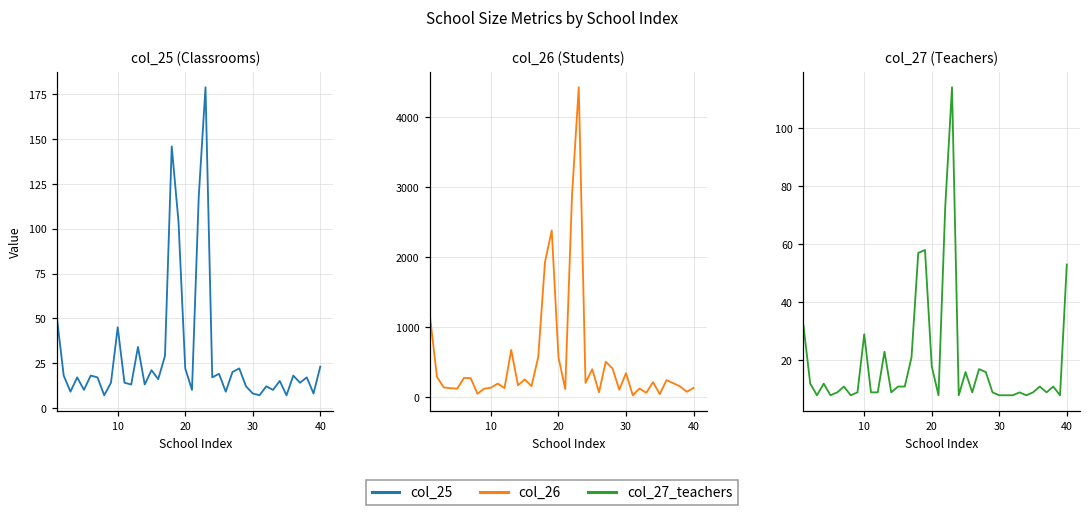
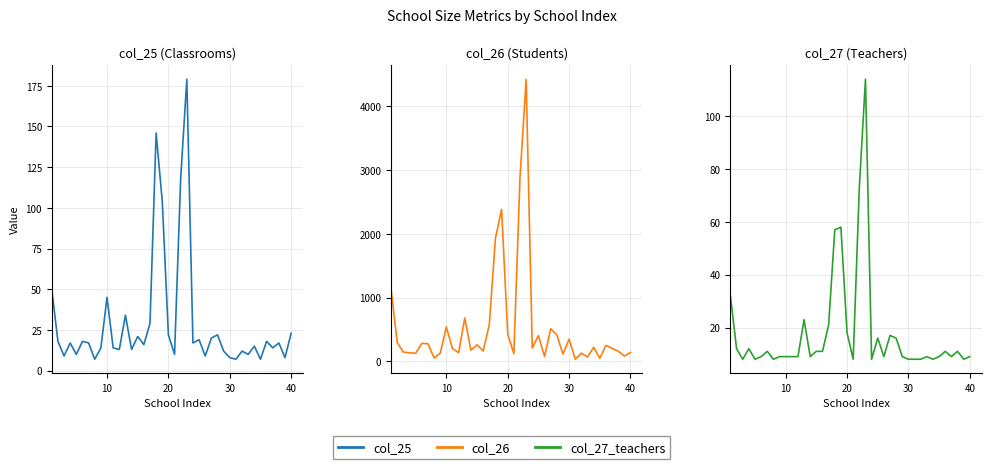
col_26 (Students), 10: 100 -> 500
col_26 (Students), 20: 600 -> 400
col_27 (Teachers), 10: 29 -> 9
col_27 (Teachers), 40: 53 -> 9
